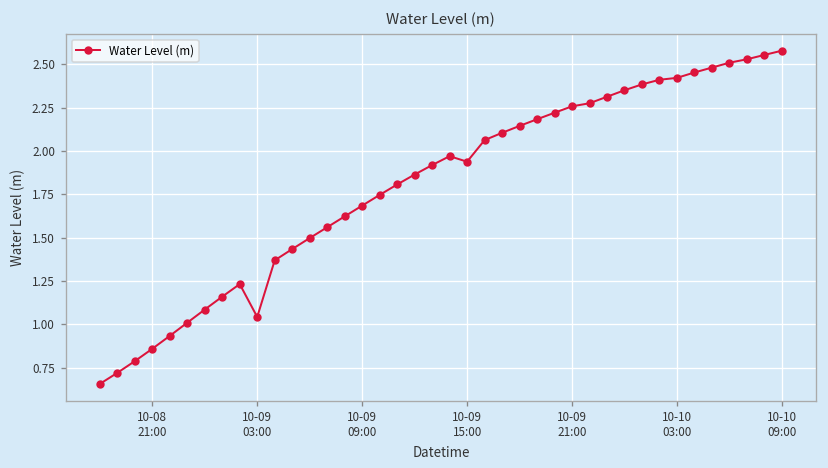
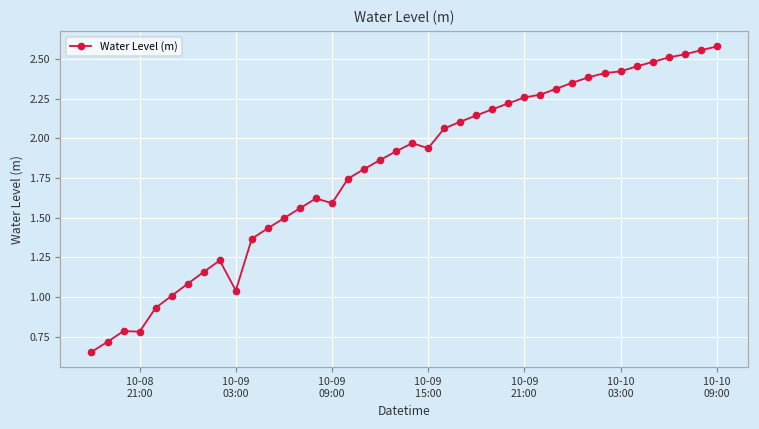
10-08 21:00: 0.86 -> 0.78
10-09 09:00: 1.68 -> 1.59
